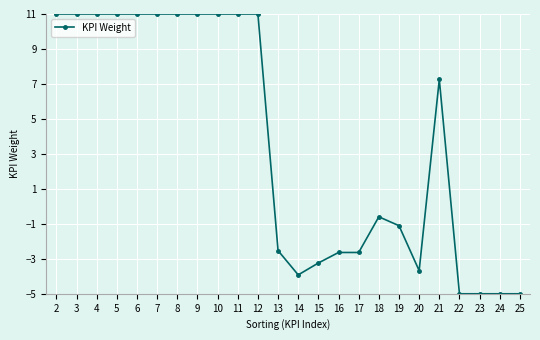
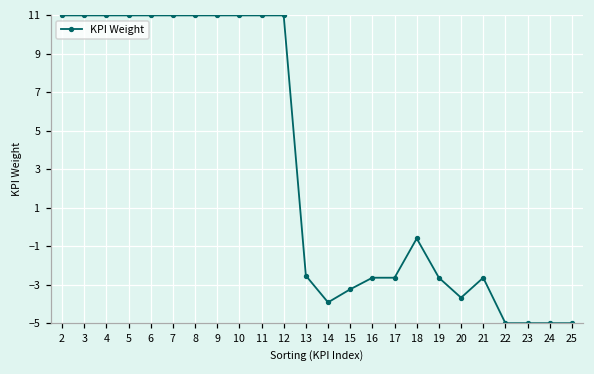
19: -1.1 -> -2.6
21: 7.3 -> -2.6
